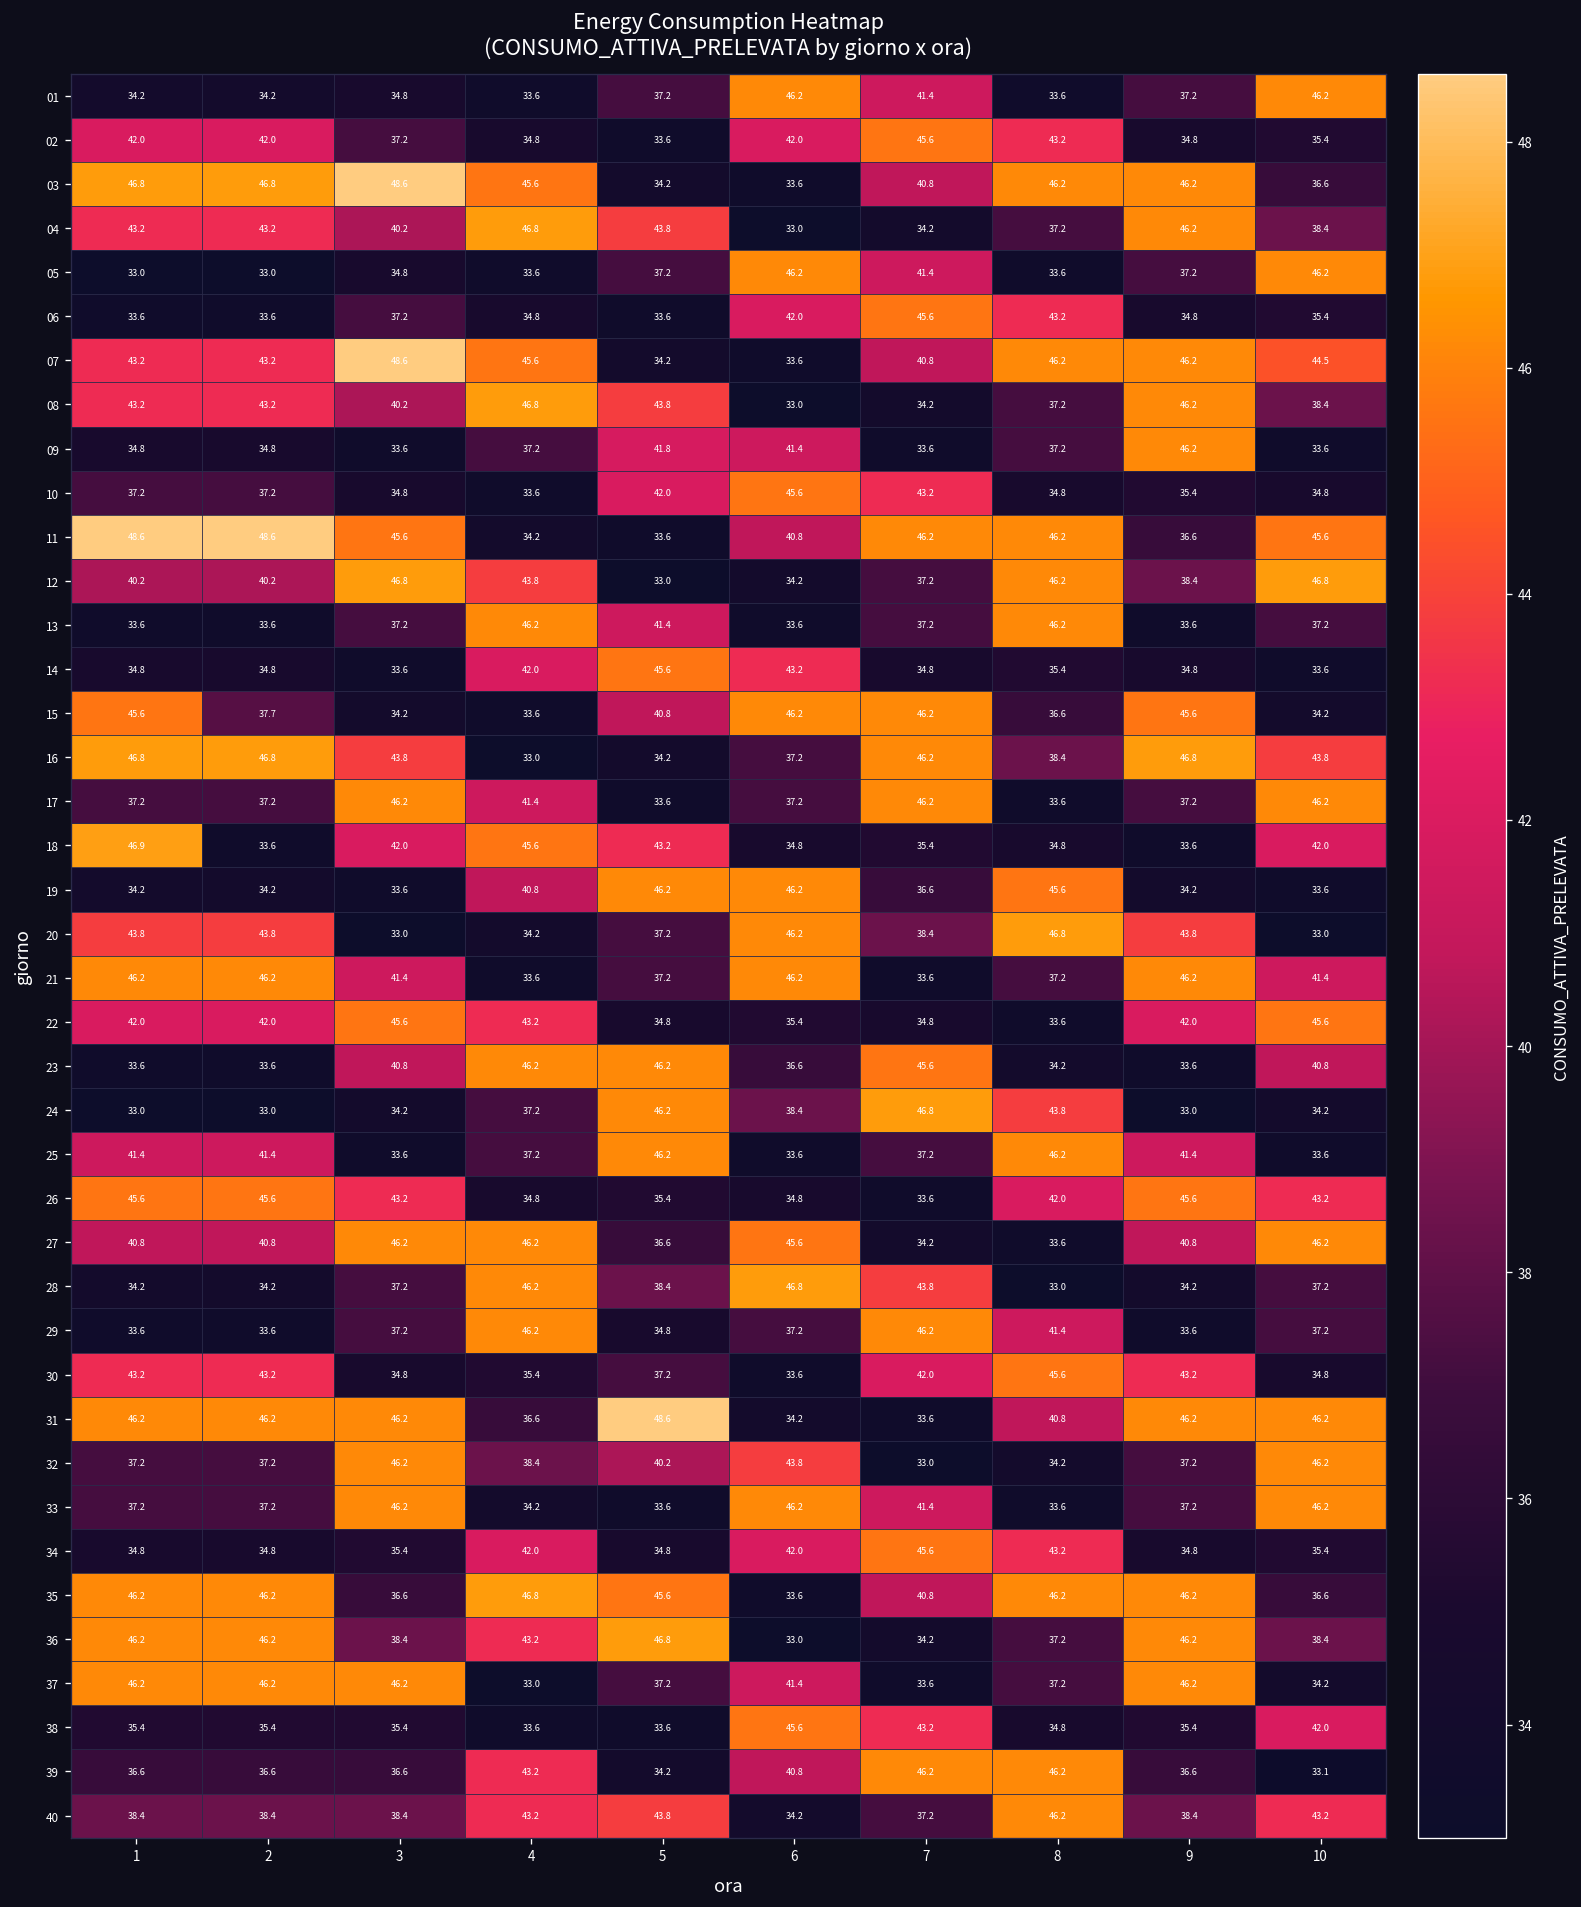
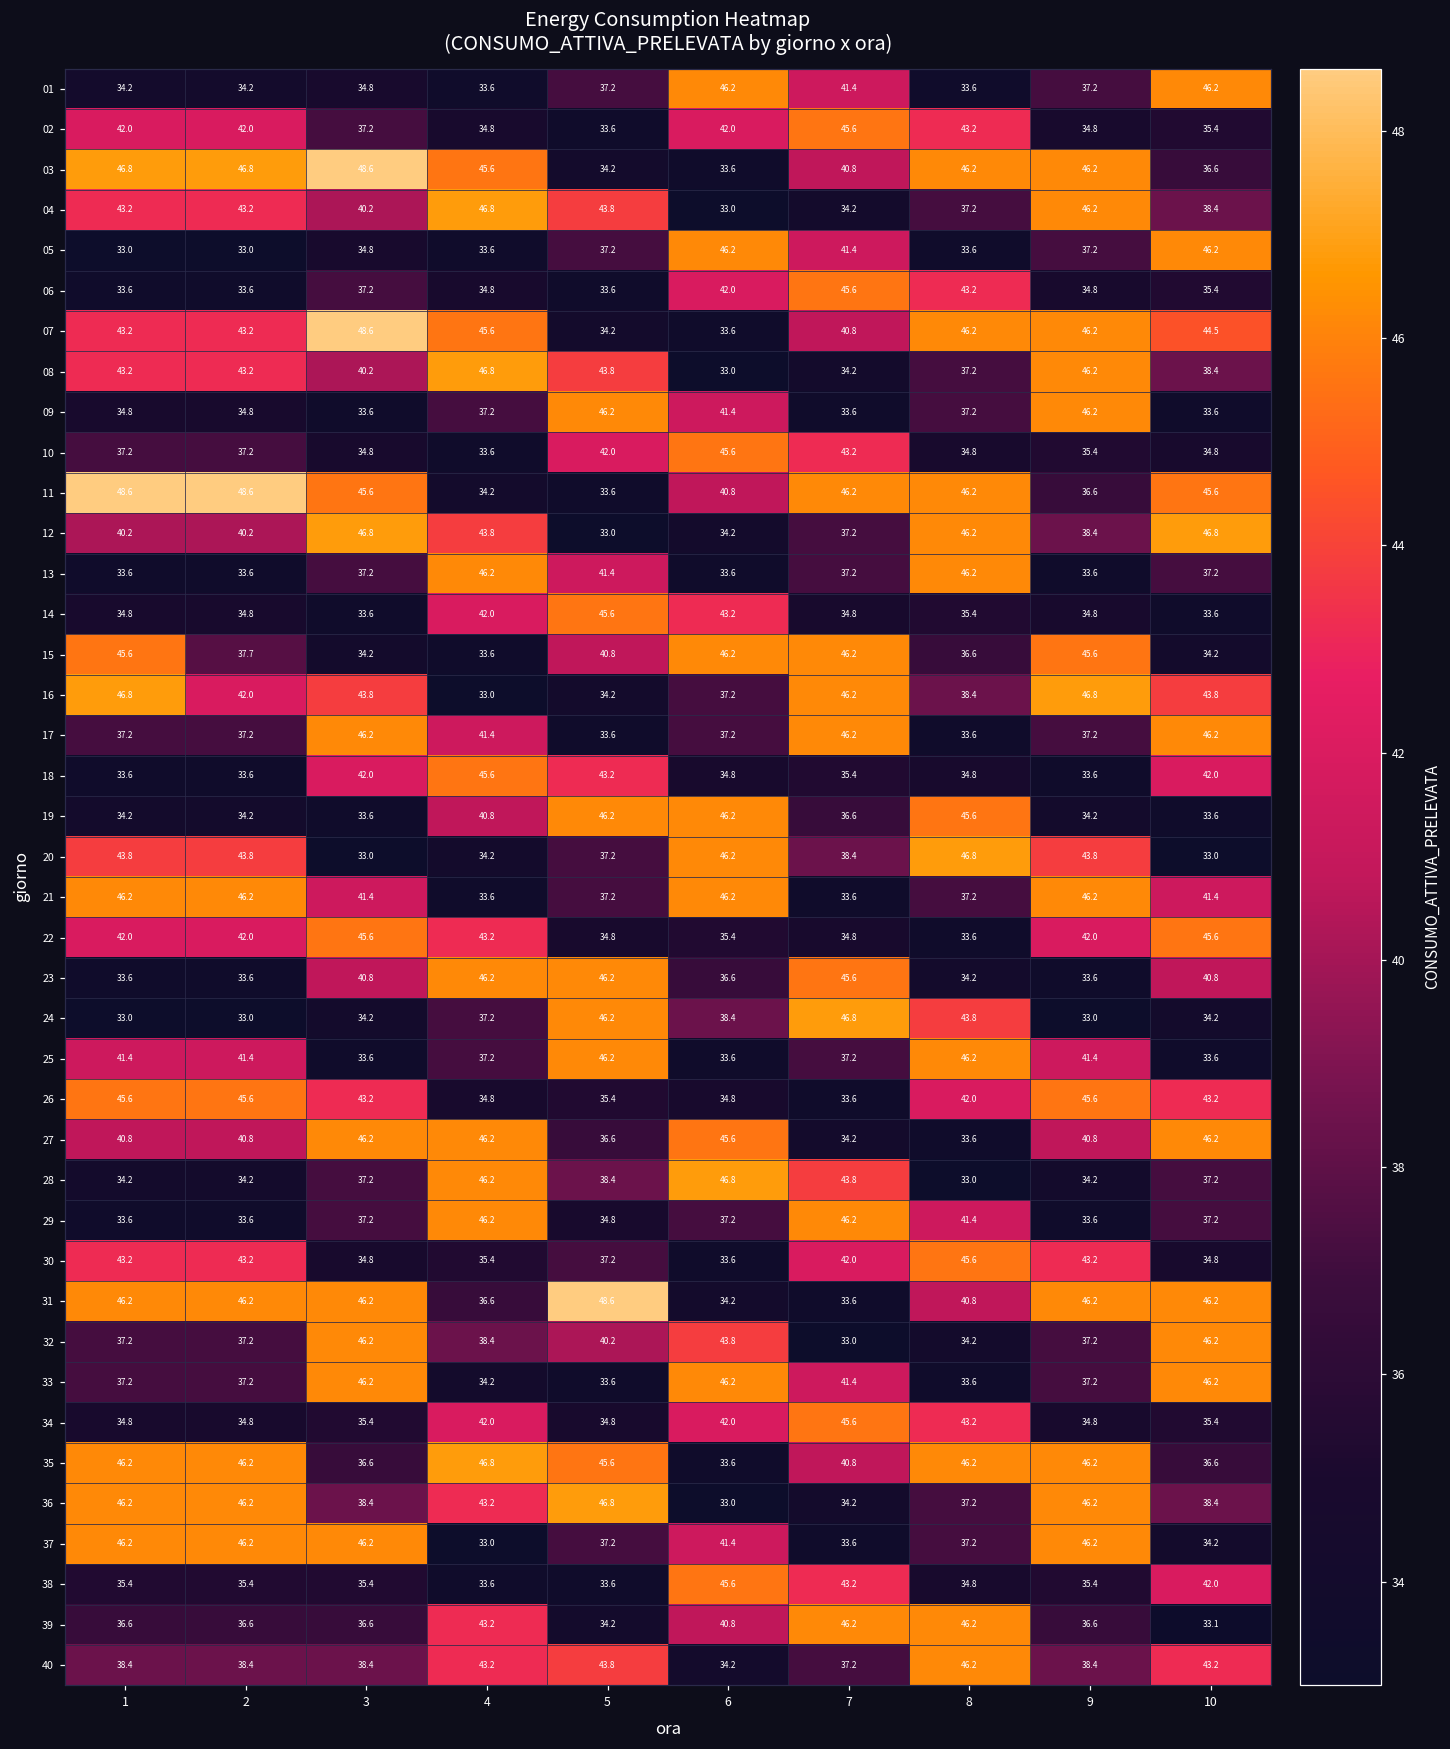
09, 5: 41.8 -> 46.2
16, 2: 46.8 -> 42.0
18, 1: 46.9 -> 33.6
